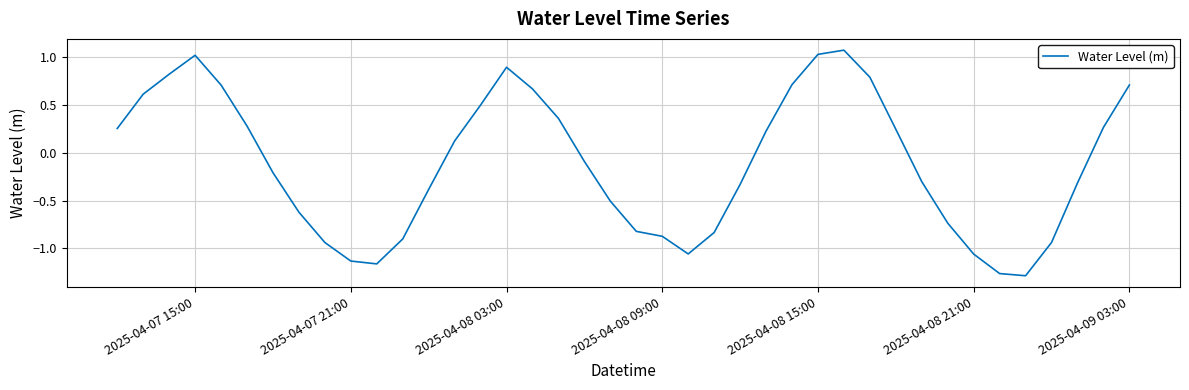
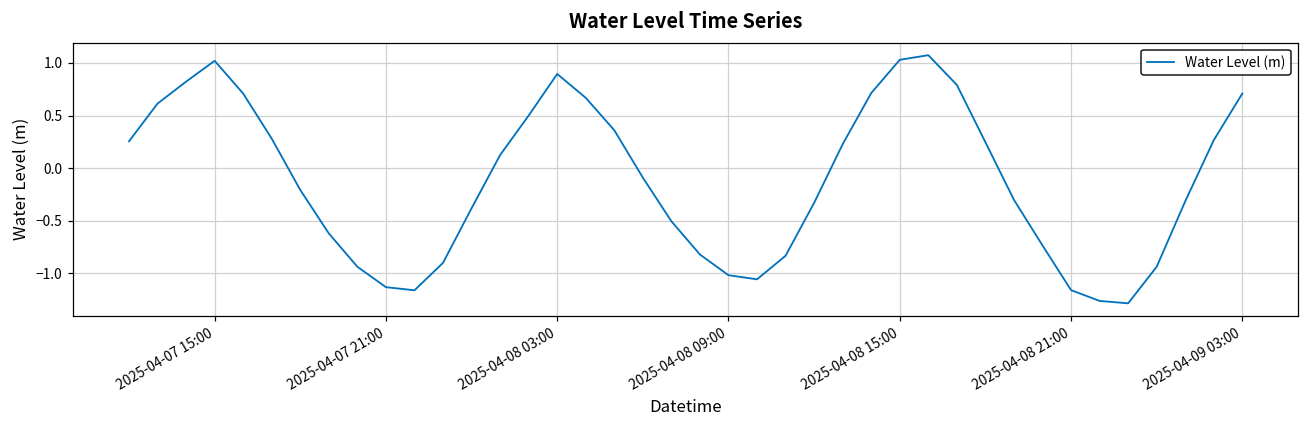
2025-04-08 09:00: -0.9 -> -1.0
2025-04-08 21:00: -1.1 -> -1.2
